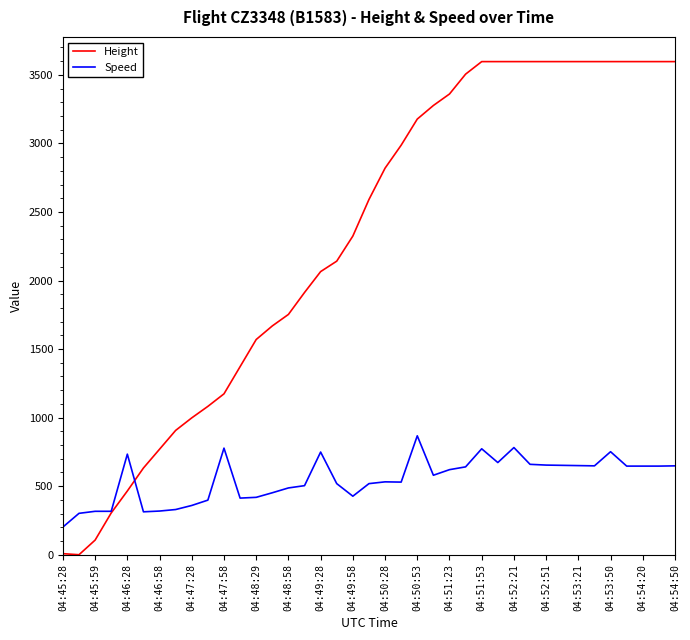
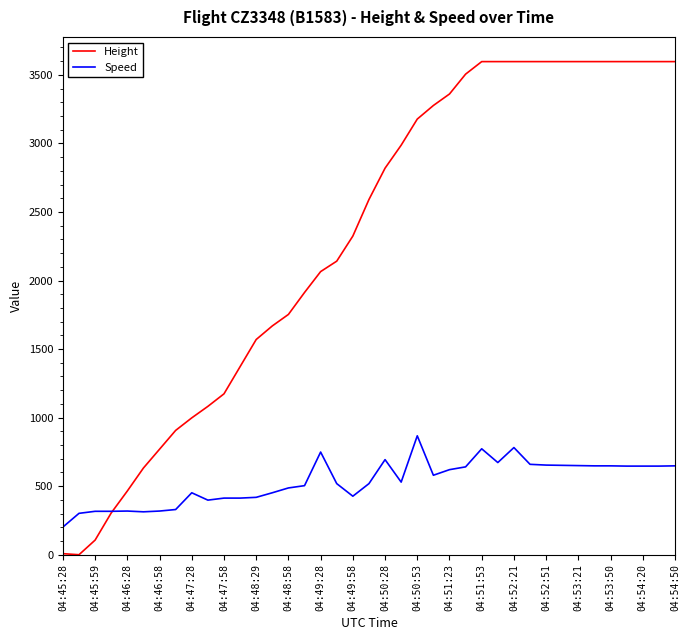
Speed, 04:46:28: 730 -> 320
Speed, 04:47:28: 360 -> 450
Speed, 04:47:58: 780 -> 410
Speed, 04:50:28: 530 -> 690
Speed, 04:53:50: 750 -> 650
